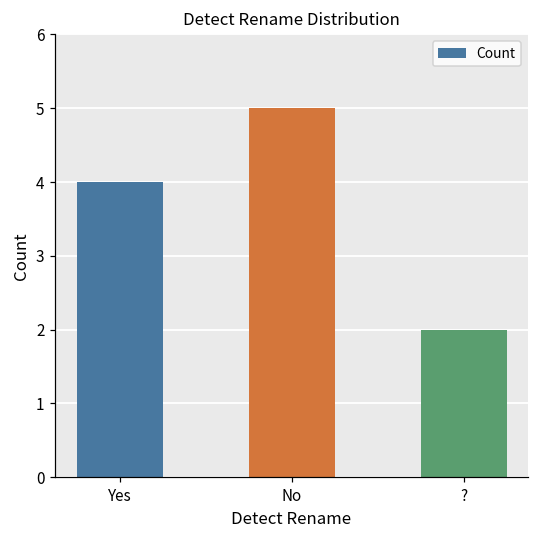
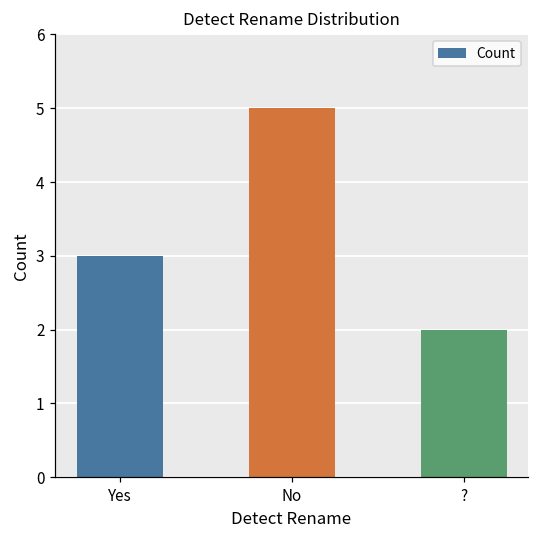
Yes: 4 -> 3
